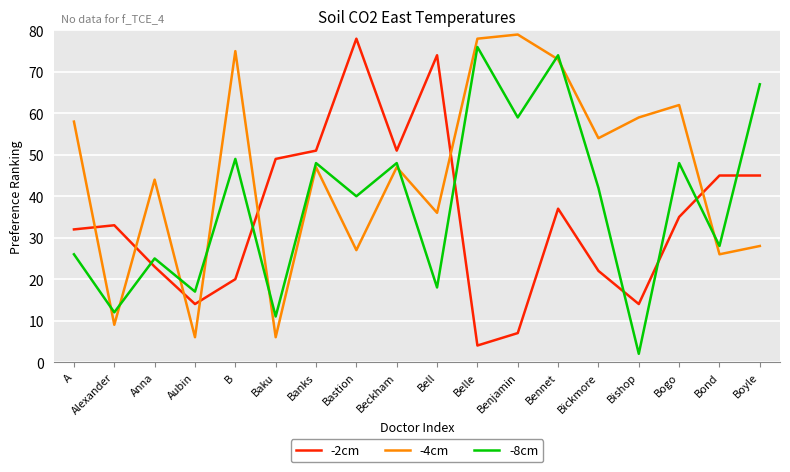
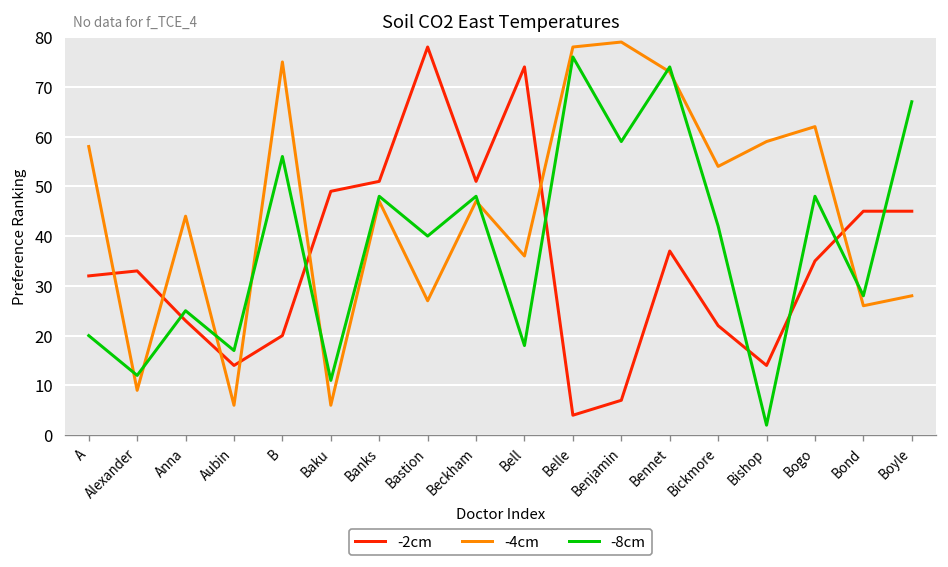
-8cm, A: 26 -> 20
-8cm, B: 49 -> 56
